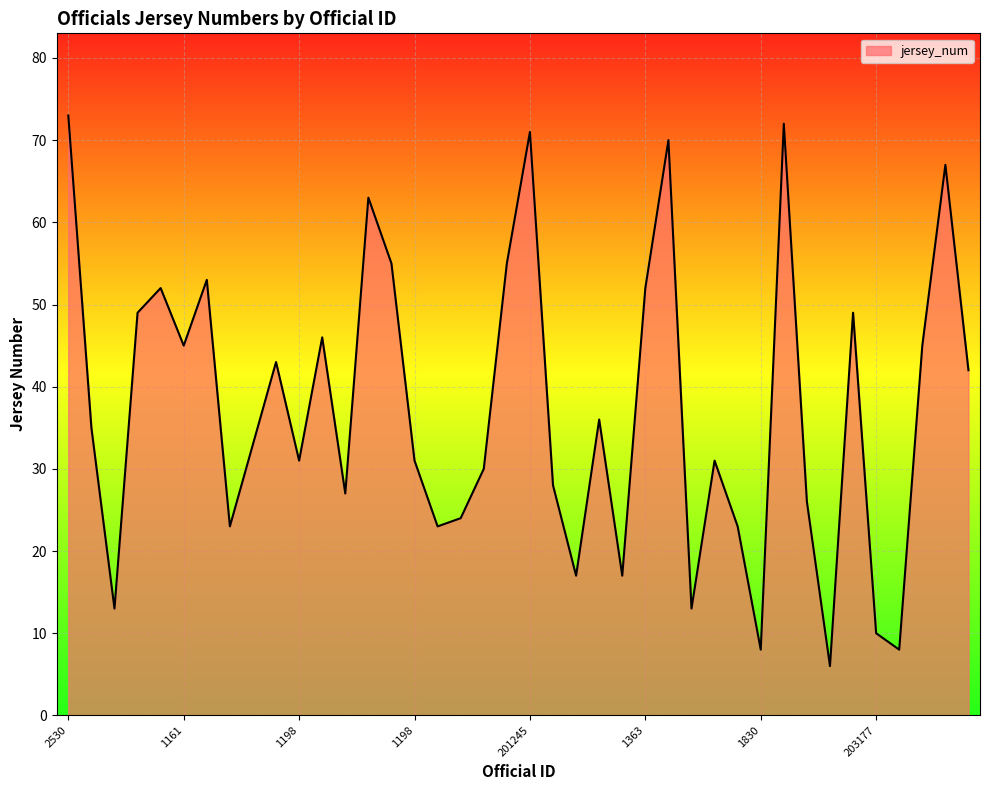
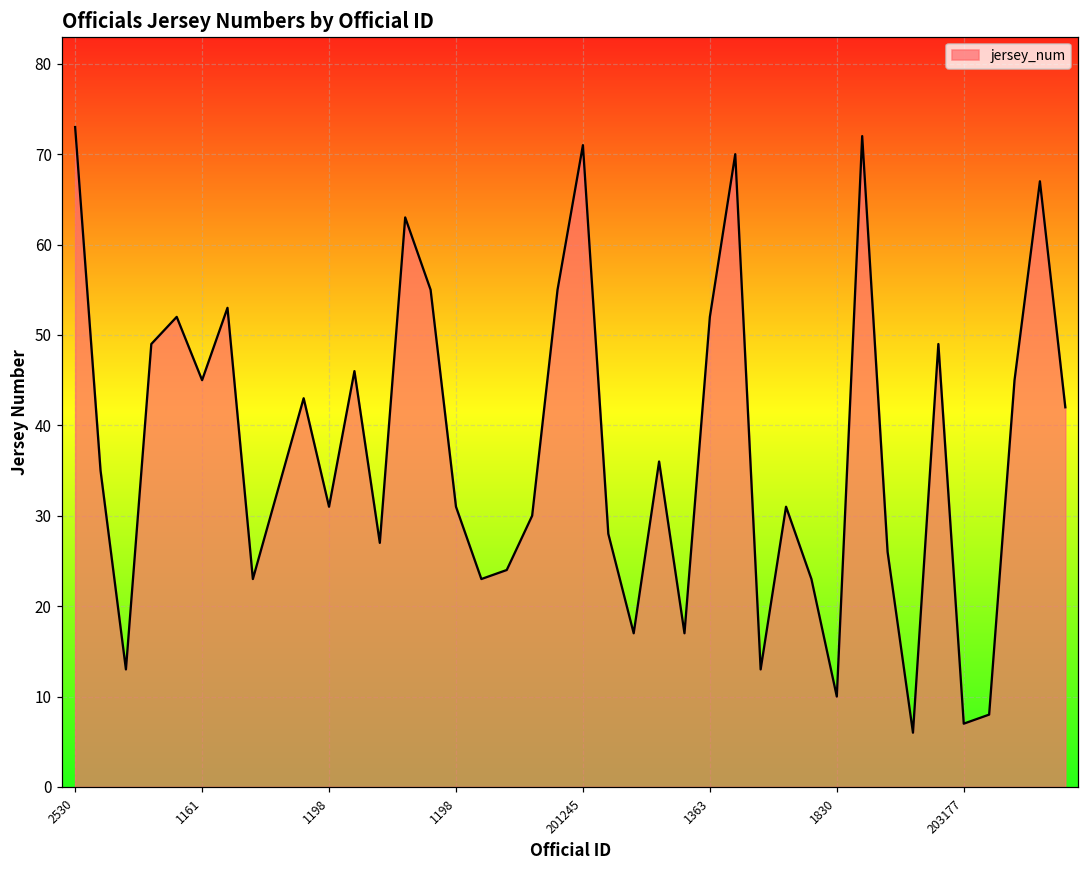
1830: 8 -> 10
203177: 10 -> 7
